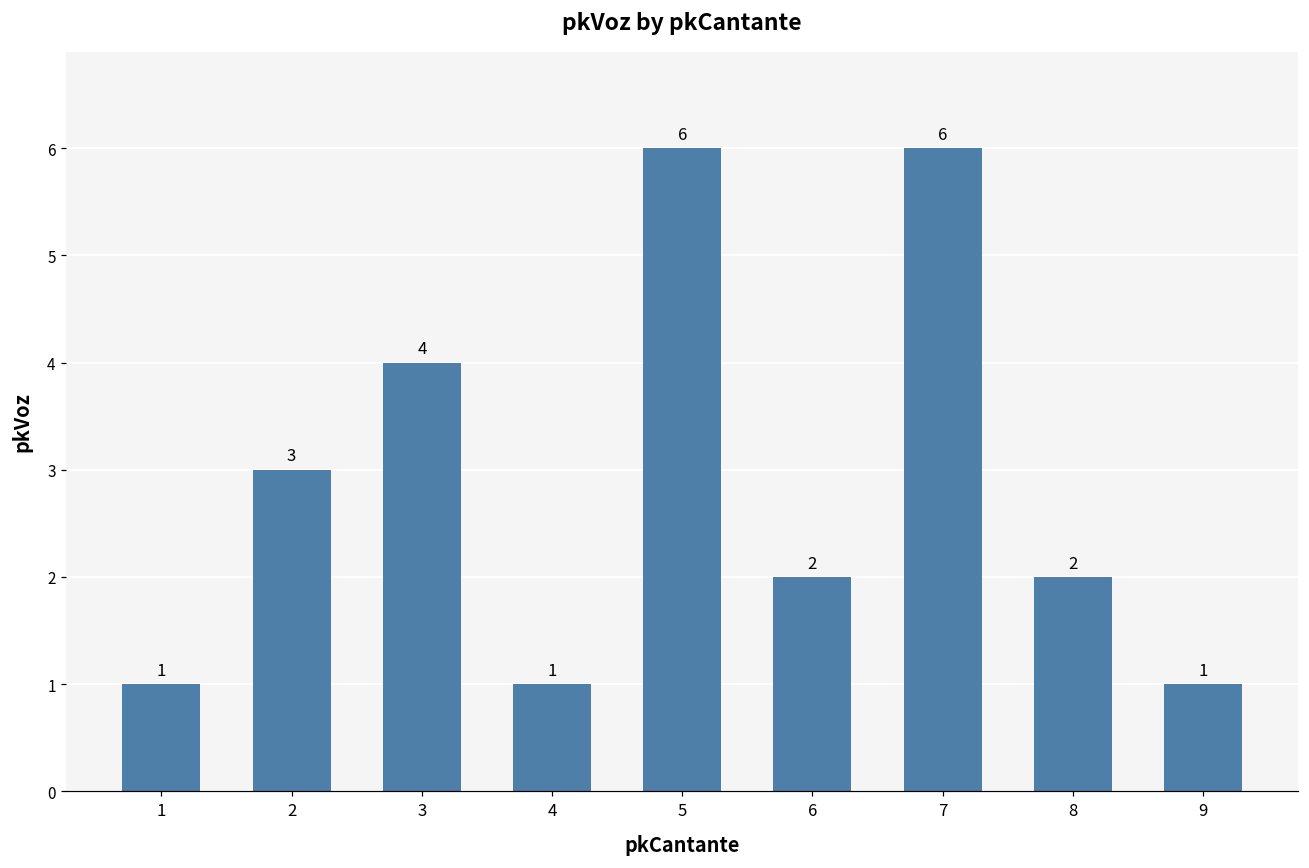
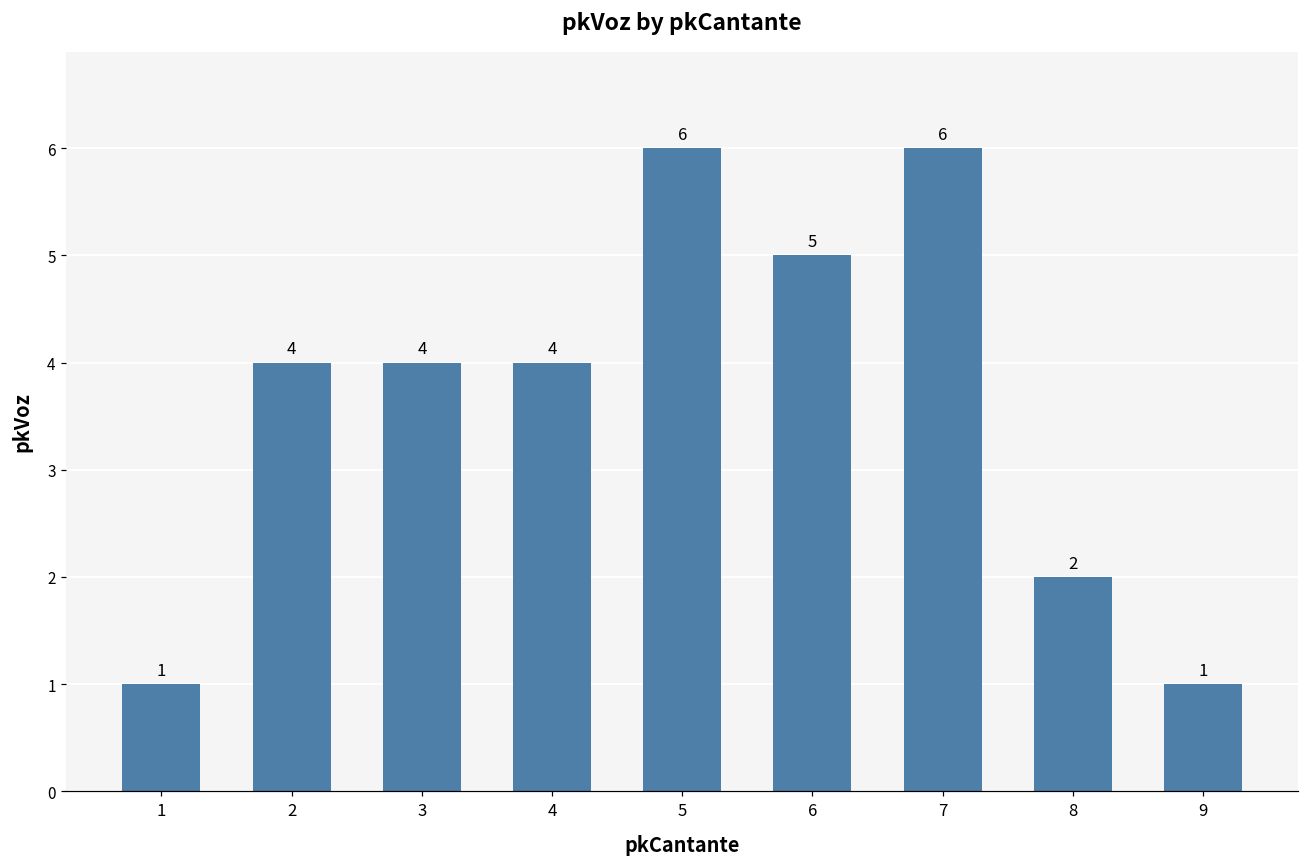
2: 3 -> 4
4: 1 -> 4
6: 2 -> 5
